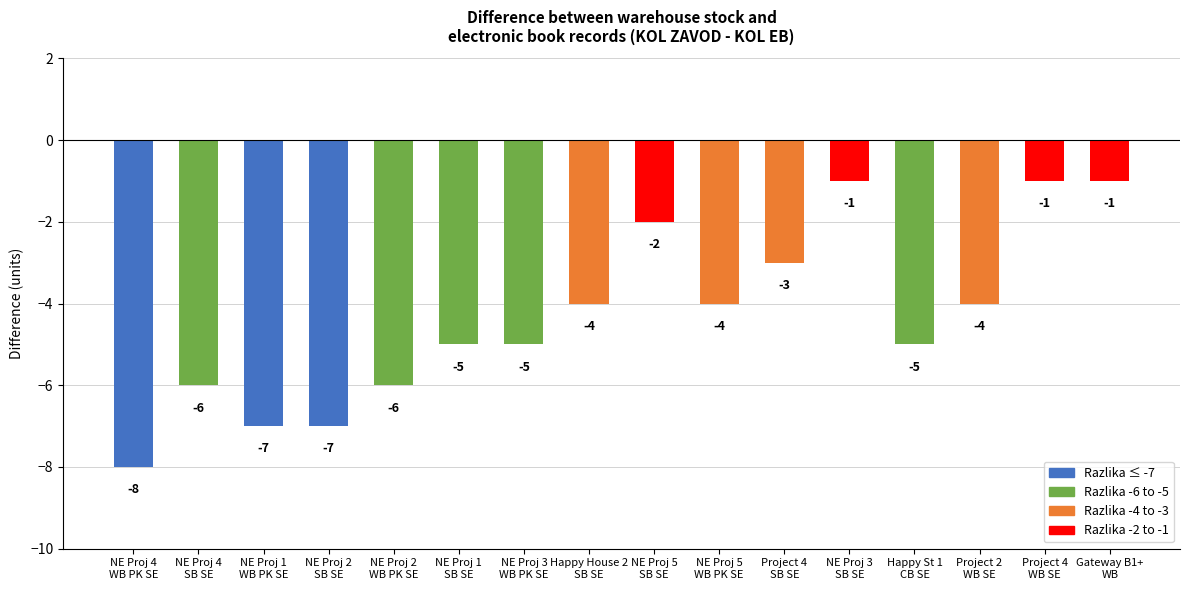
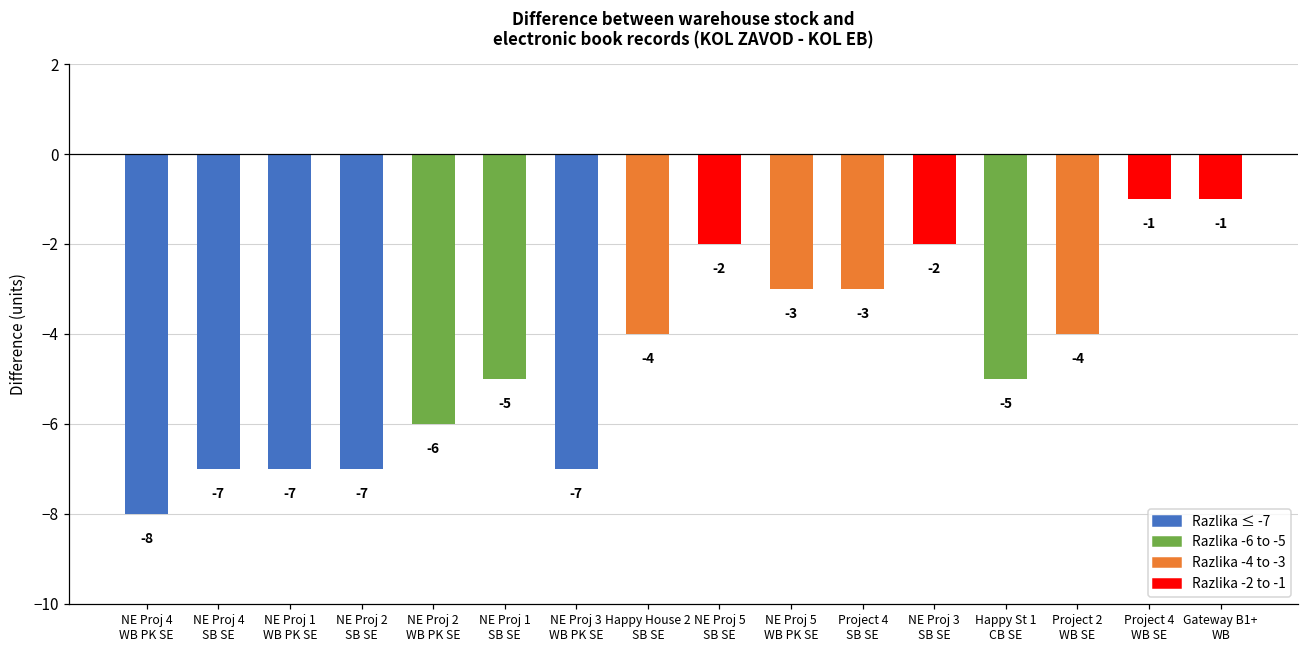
NE Proj 4 SB SE: -6 -> -7
NE Proj 3 WB PK SE: -5 -> -7
NE Proj 5 WB PK SE: -4 -> -3
NE Proj 3 SB SE: -1 -> -2
